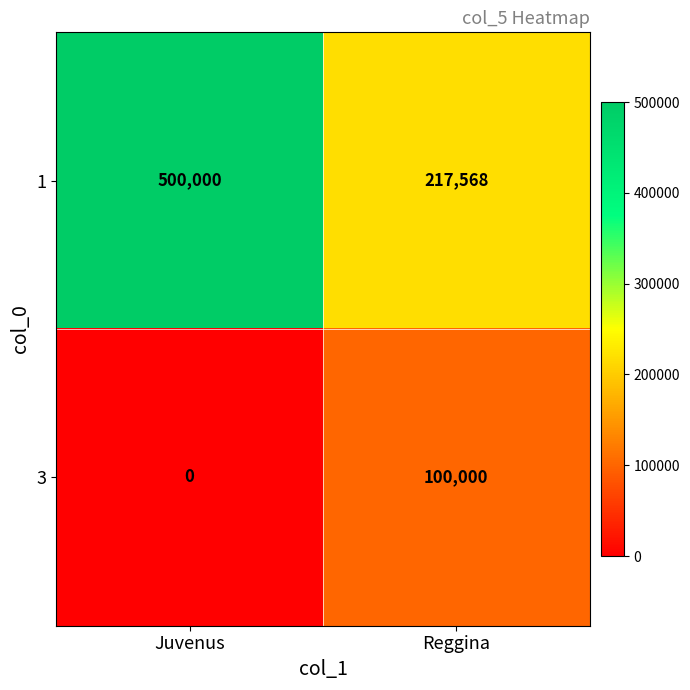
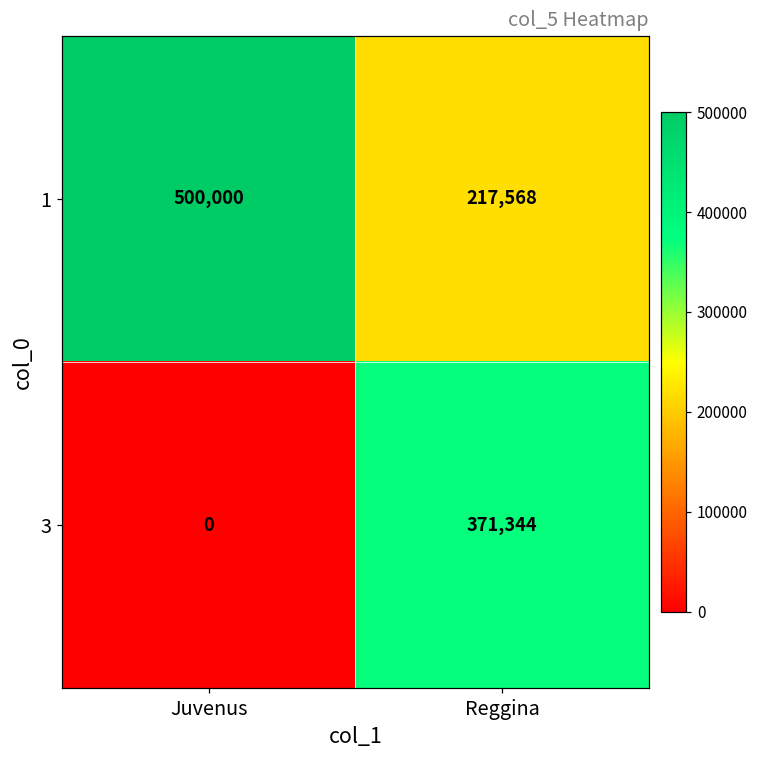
3, Reggina: 100,000 -> 371,344
